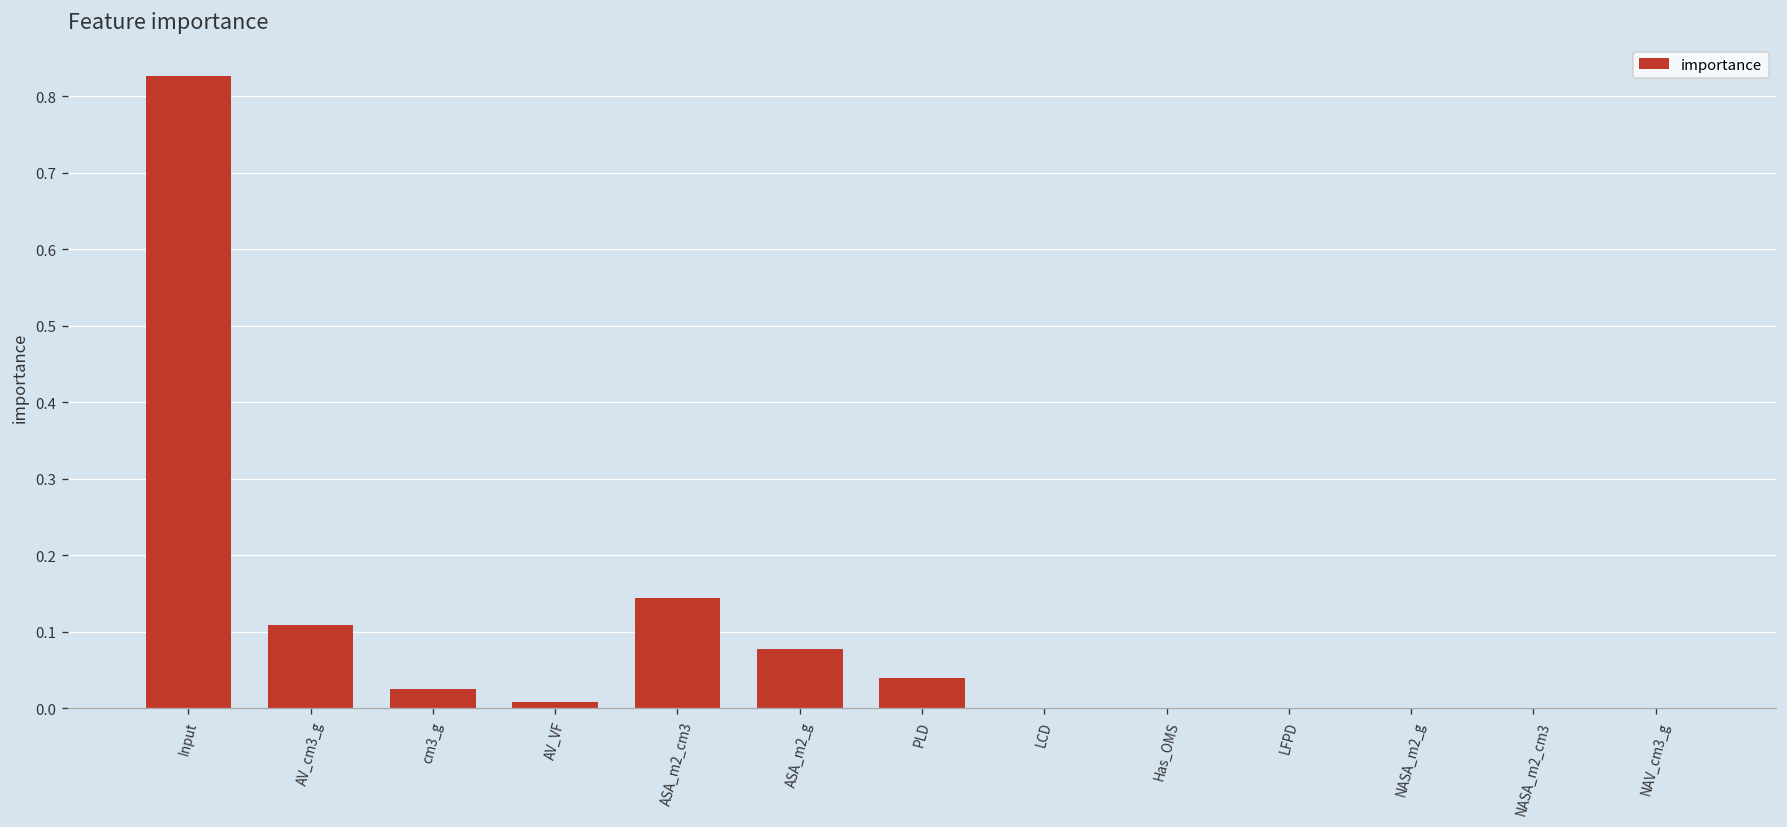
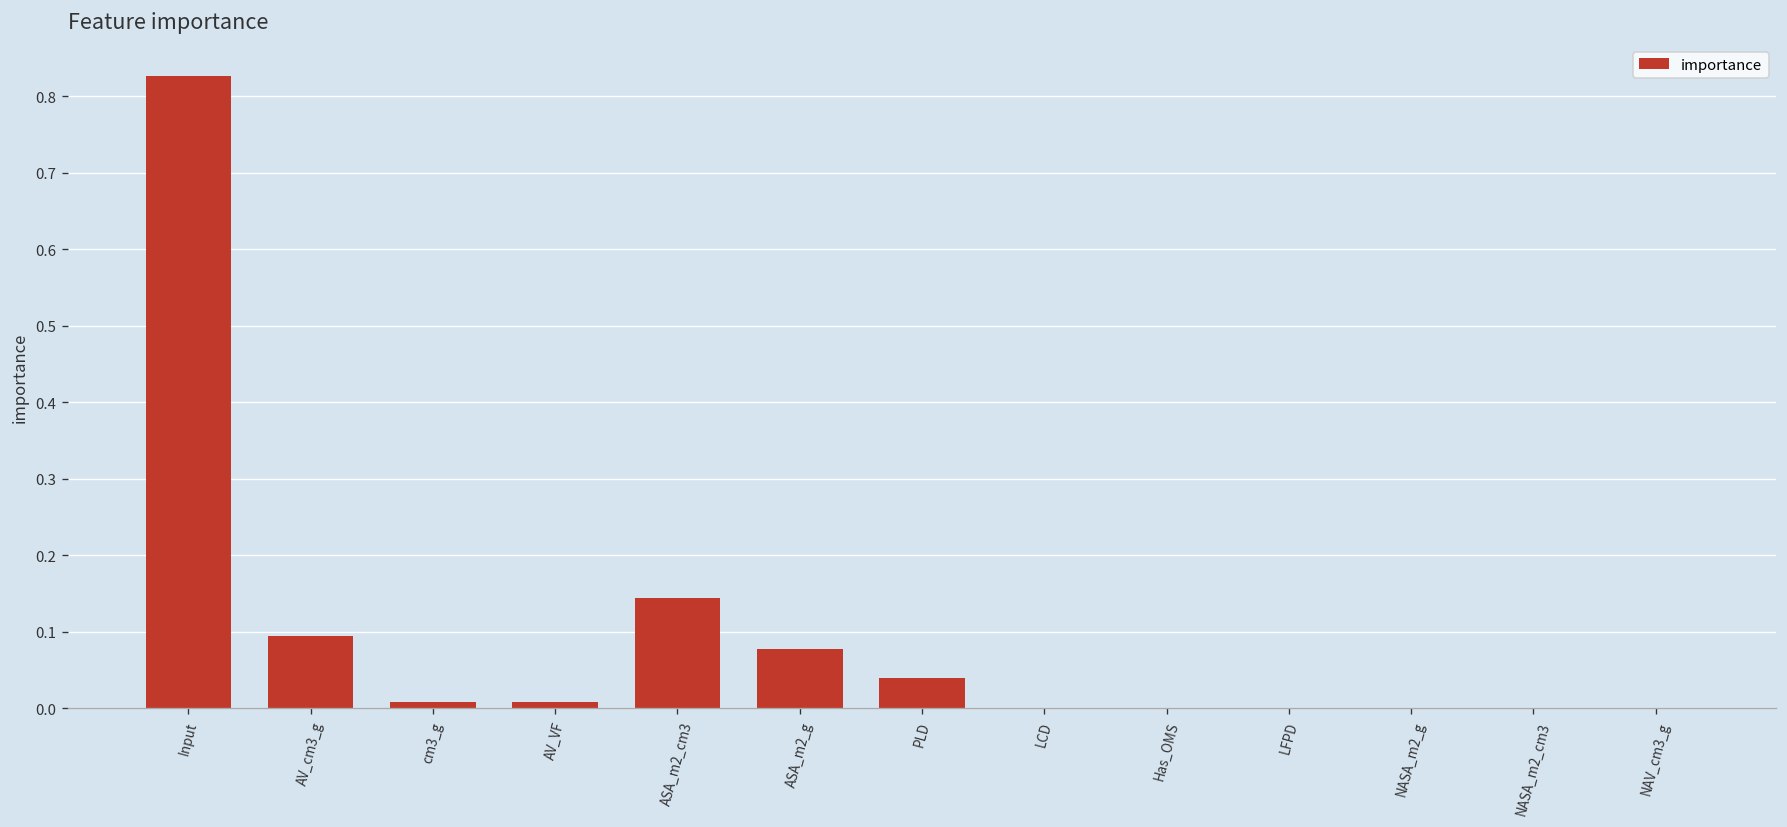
AV_cm3_g: 0.11 -> 0.09
cm3_g: 0.03 -> 0.01
